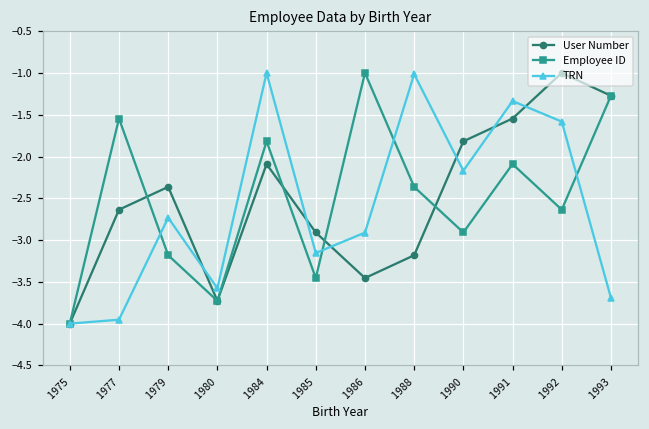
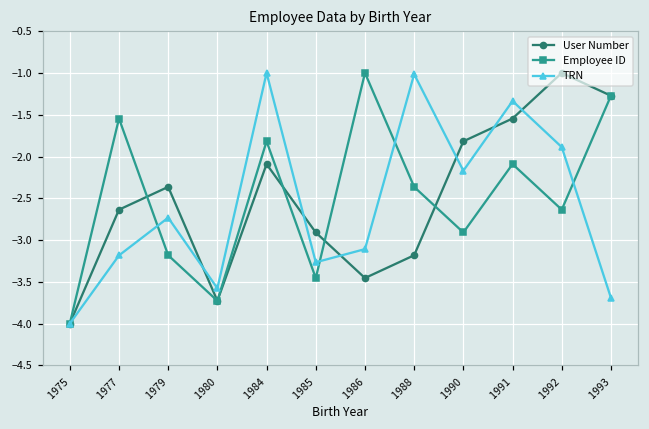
TRN, 1977: -4.0 -> -3.2
TRN, 1985: -3.2 -> -3.3
TRN, 1986: -2.9 -> -3.1
TRN, 1992: -1.6 -> -1.9
